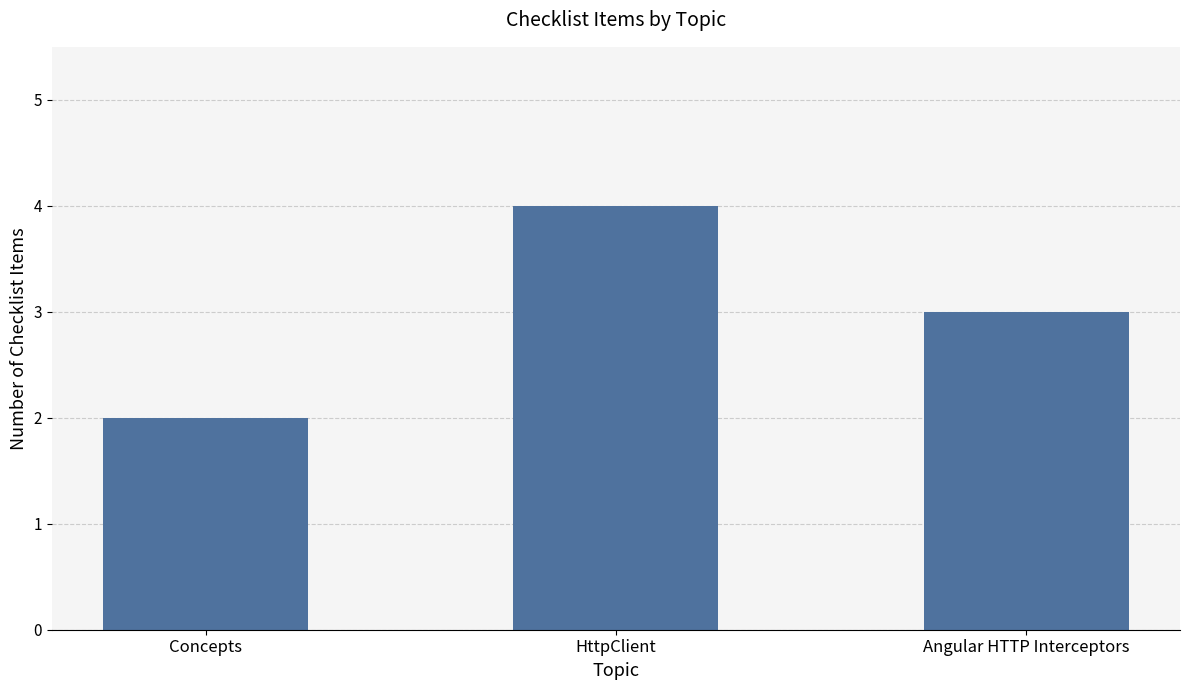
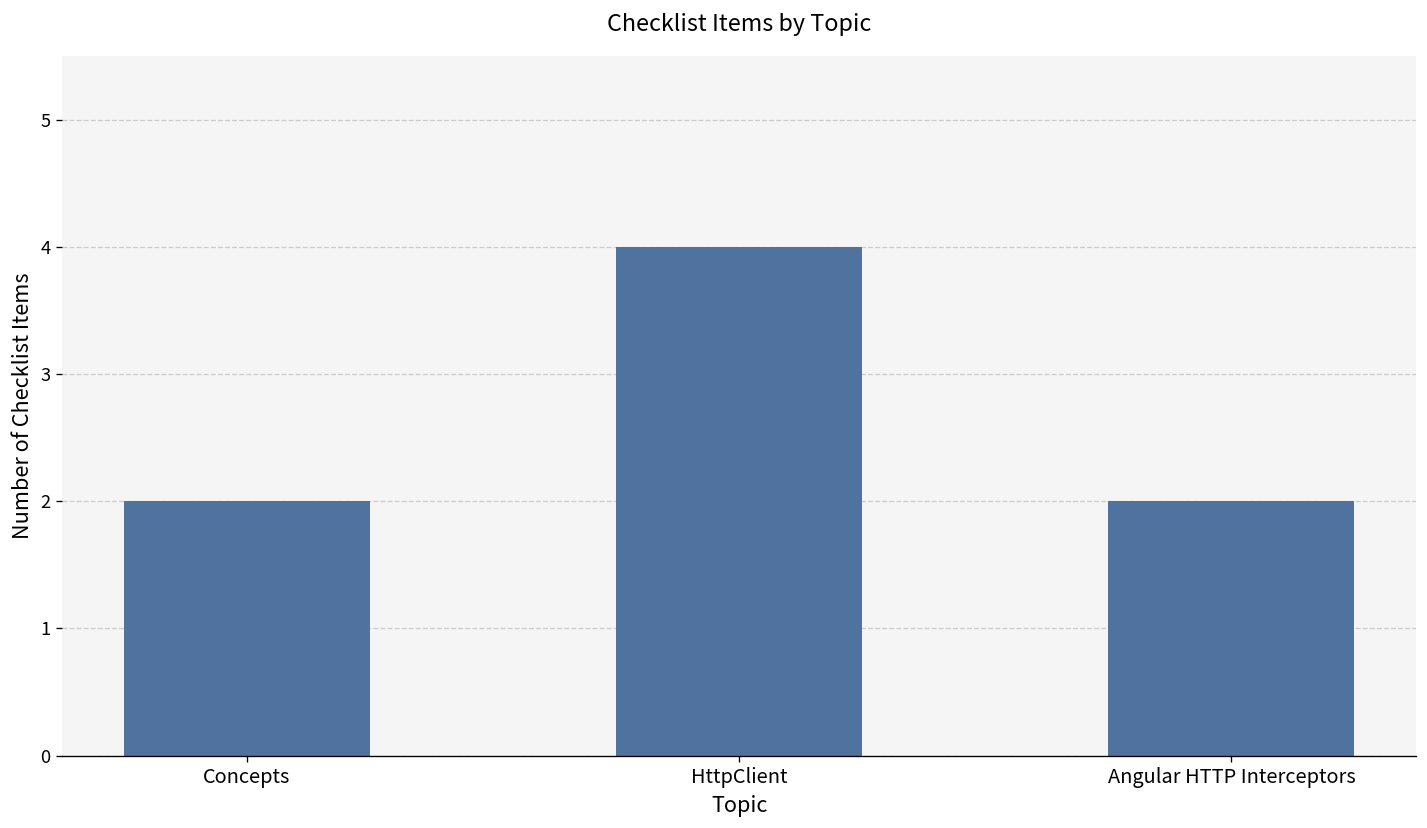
Angular HTTP Interceptors: 3 -> 2
